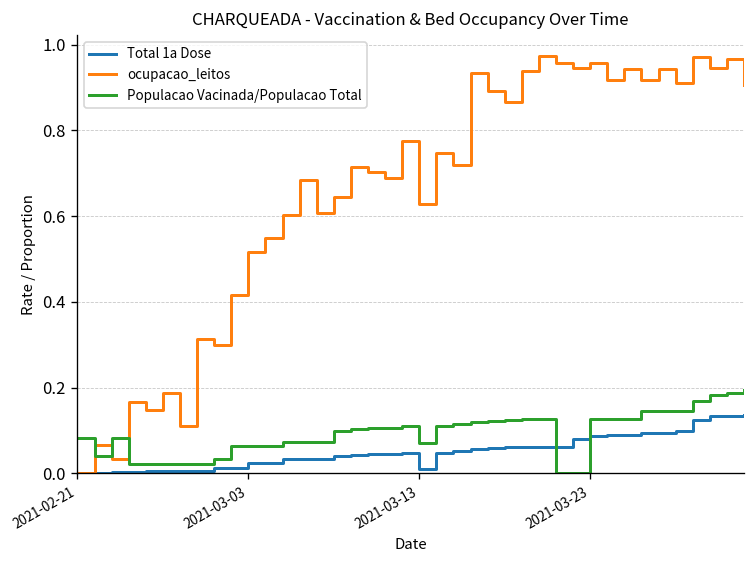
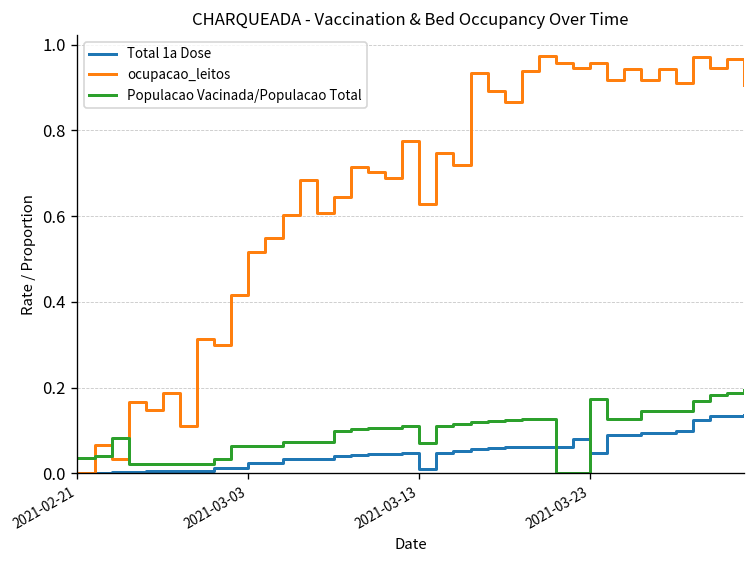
Populacao Vacinada/Populacao Total, 2021-02-21: 0.08 -> 0.04
Total 1a Dose, 2021-03-23: 0.09 -> 0.05
Populacao Vacinada/Populacao Total, 2021-03-23: 0.13 -> 0.17
